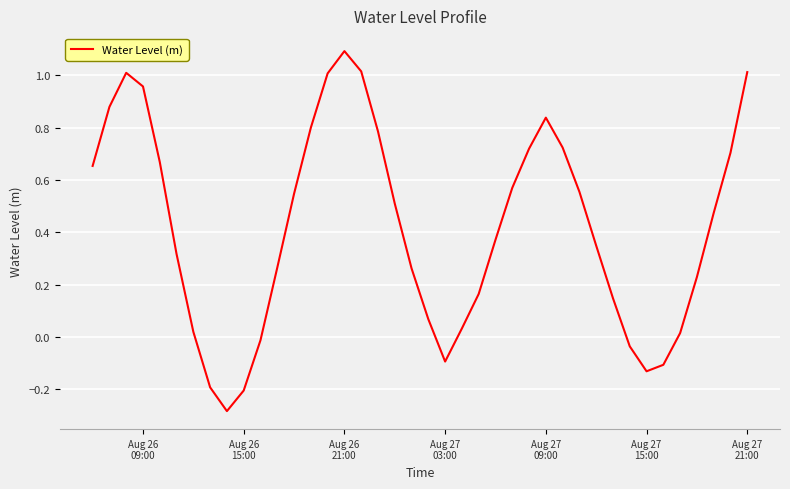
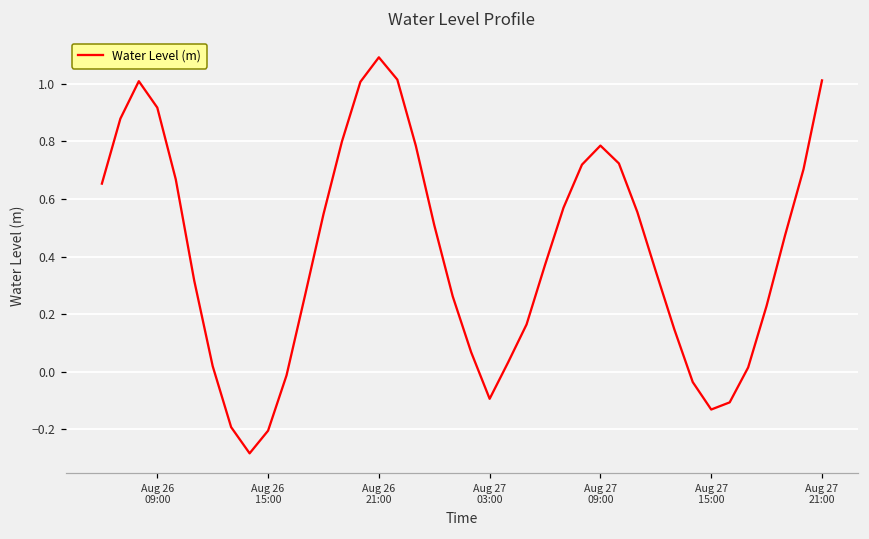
Aug 26 09:00: 0.96 -> 0.92
Aug 27 09:00: 0.84 -> 0.79
